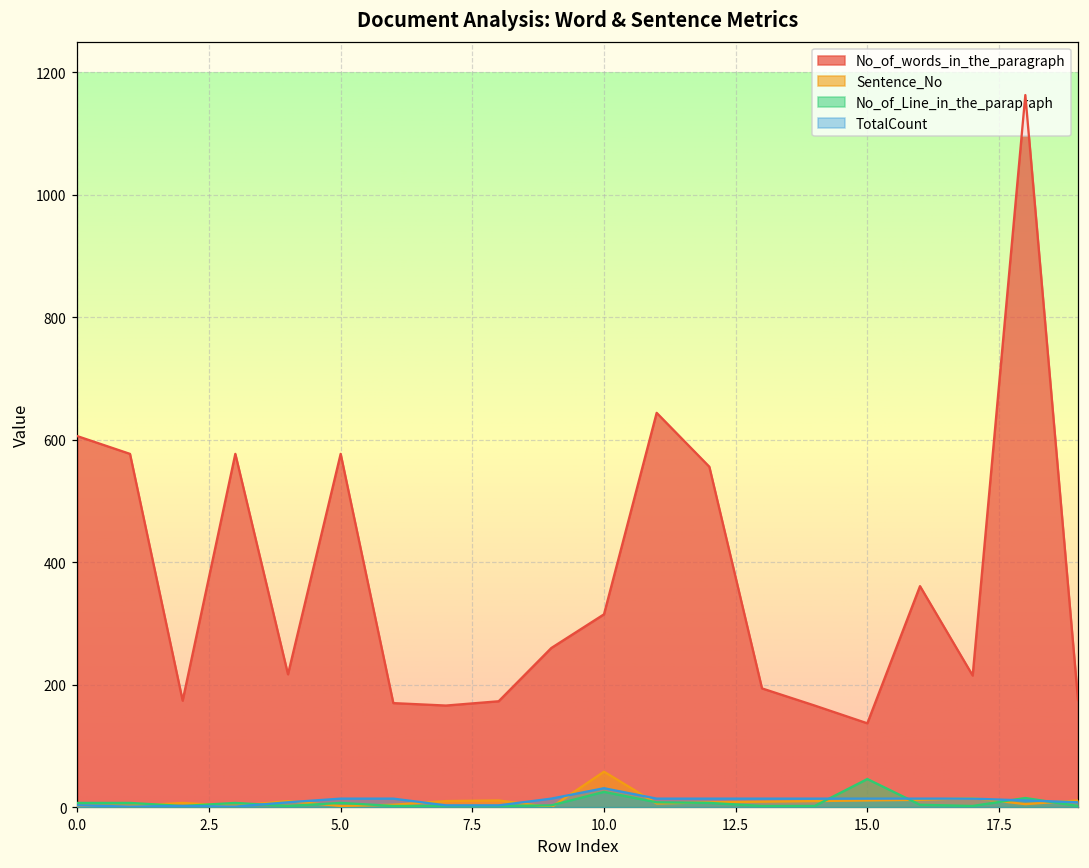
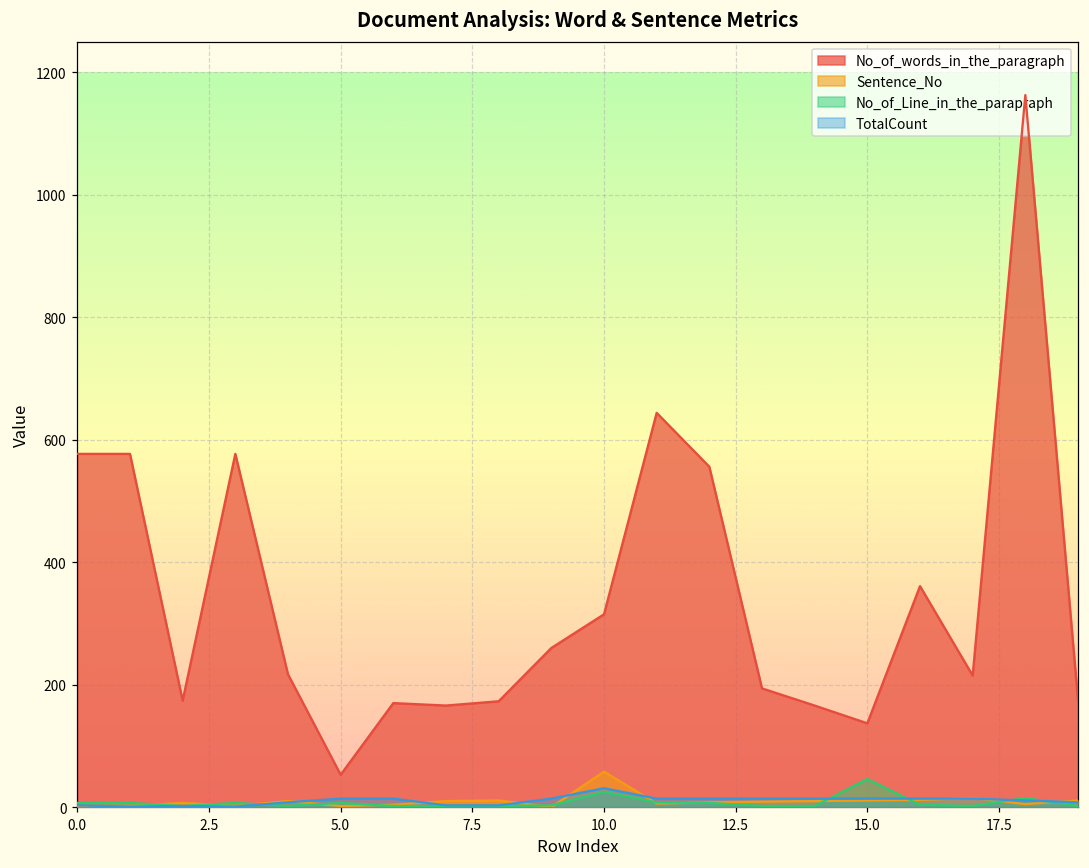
No_of_words_in_the_paragraph, 0.0: 610 -> 580
No_of_words_in_the_paragraph, 5.0: 580 -> 50
